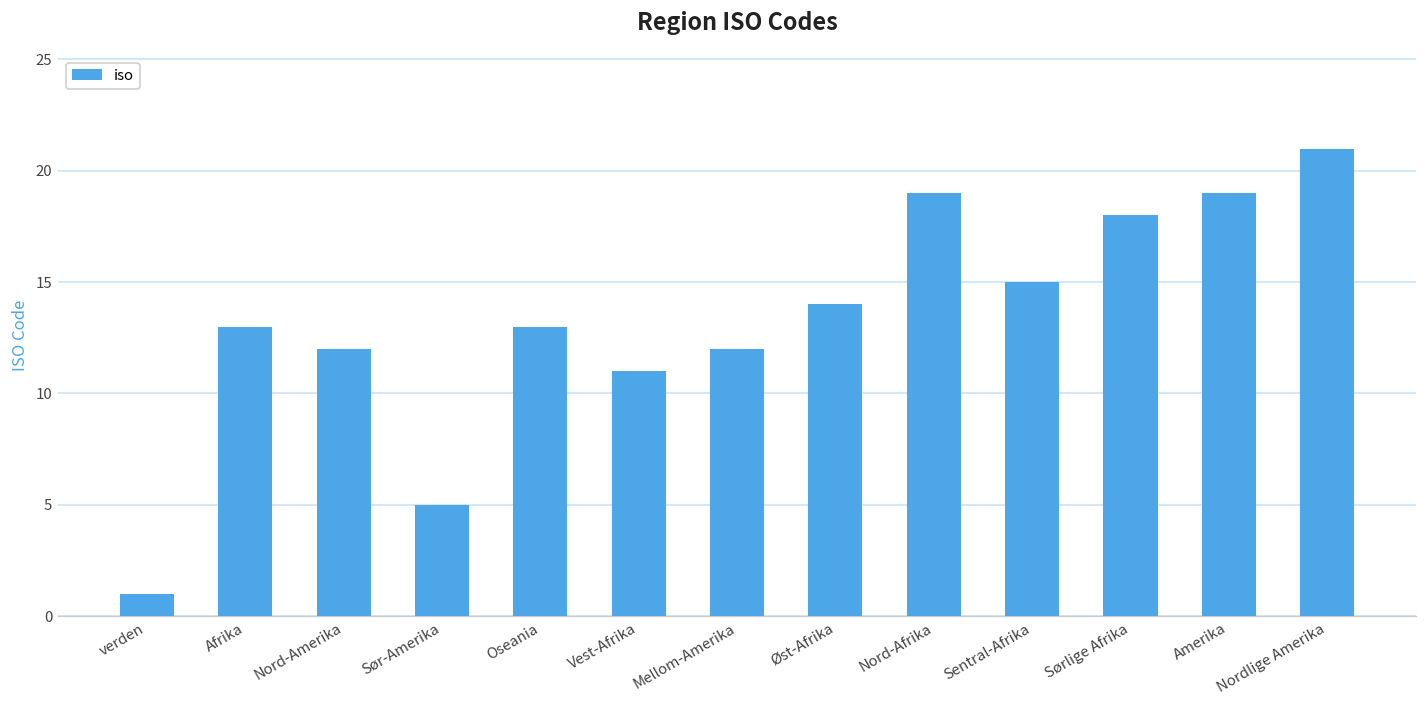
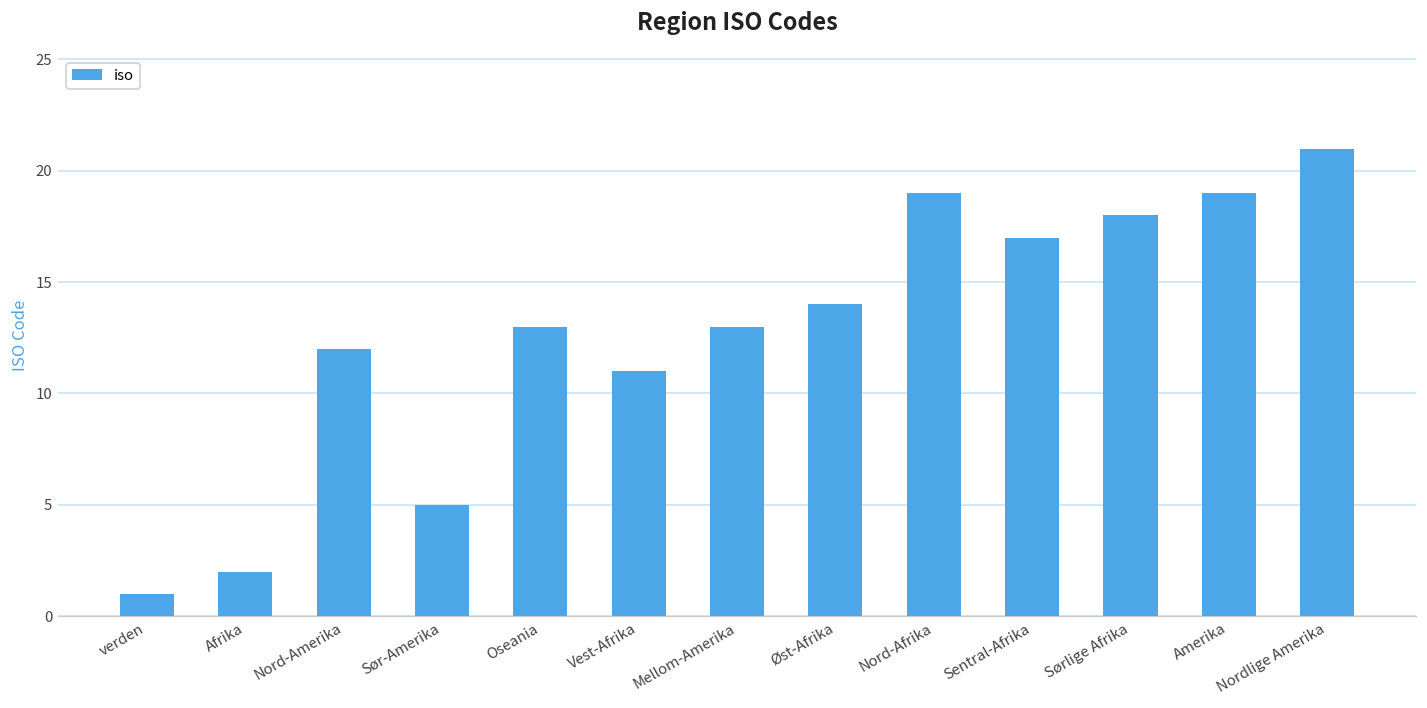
Afrika: 13 -> 2
Mellom-Amerika: 12 -> 13
Sentral-Afrika: 15 -> 17
